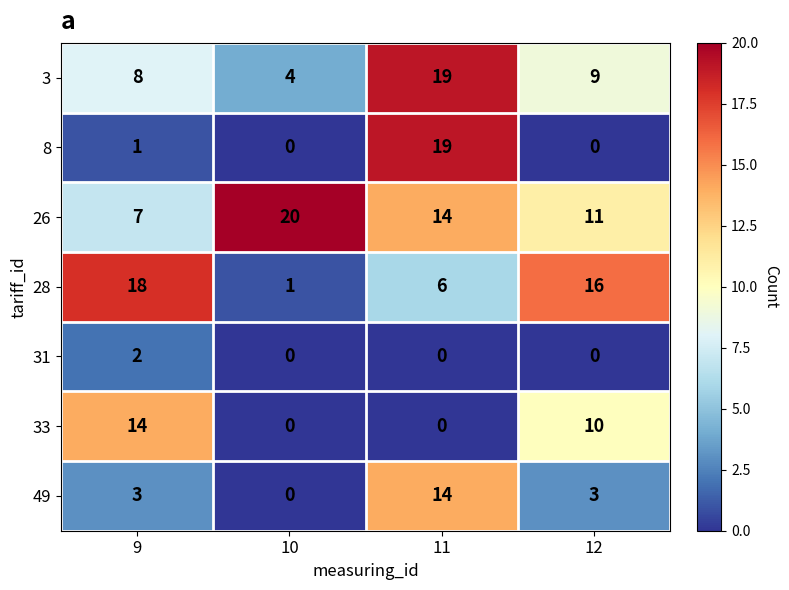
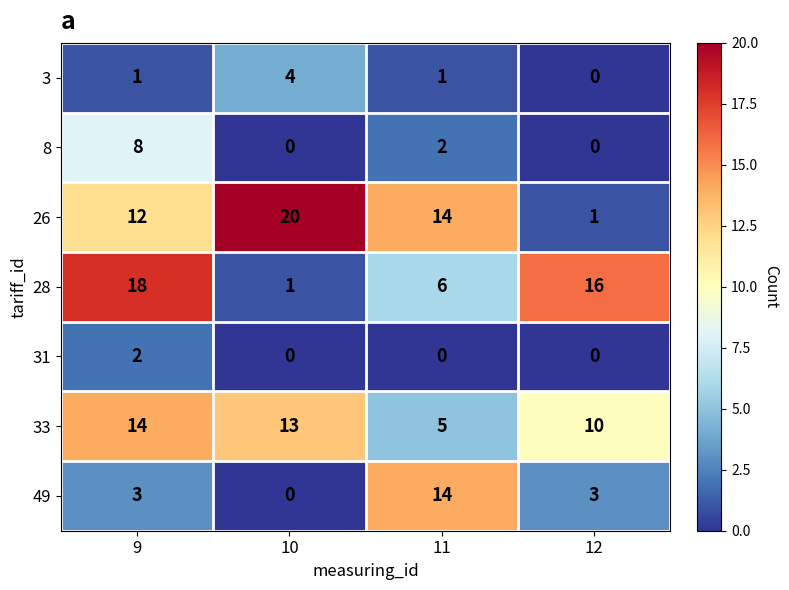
3, 9: 8 -> 1
3, 11: 19 -> 1
3, 12: 9 -> 0
8, 9: 1 -> 8
8, 11: 19 -> 2
26, 9: 7 -> 12
26, 12: 11 -> 1
33, 10: 0 -> 13
33, 11: 0 -> 5
